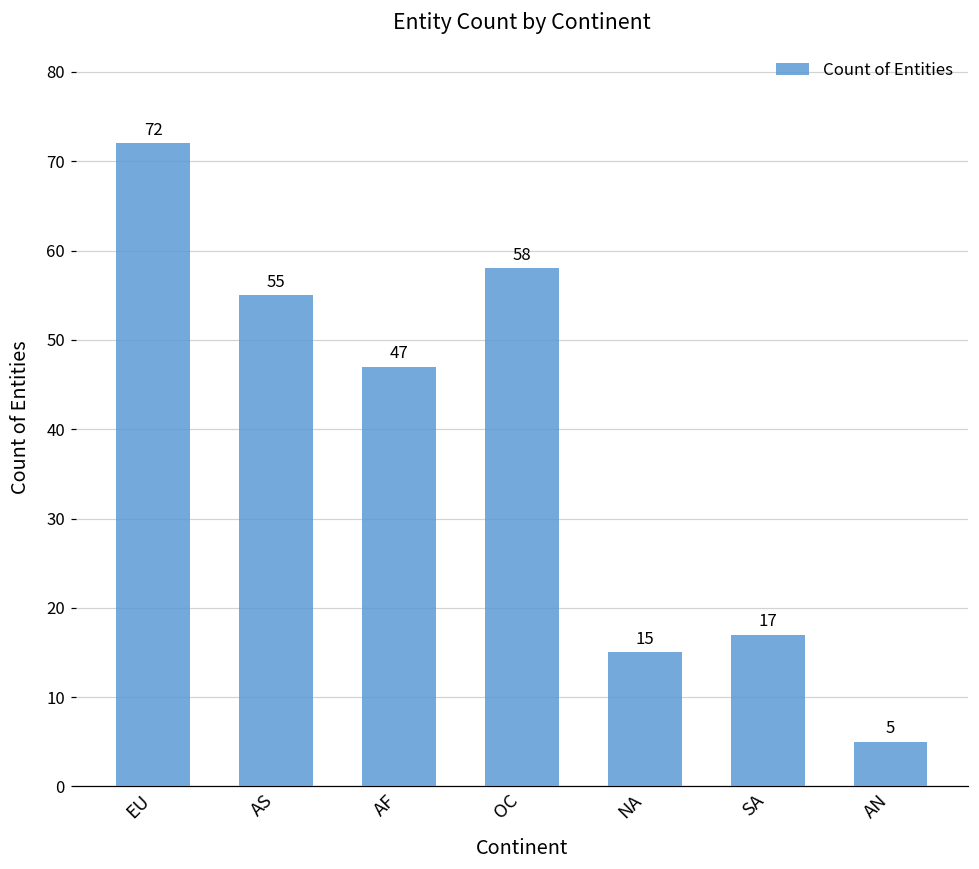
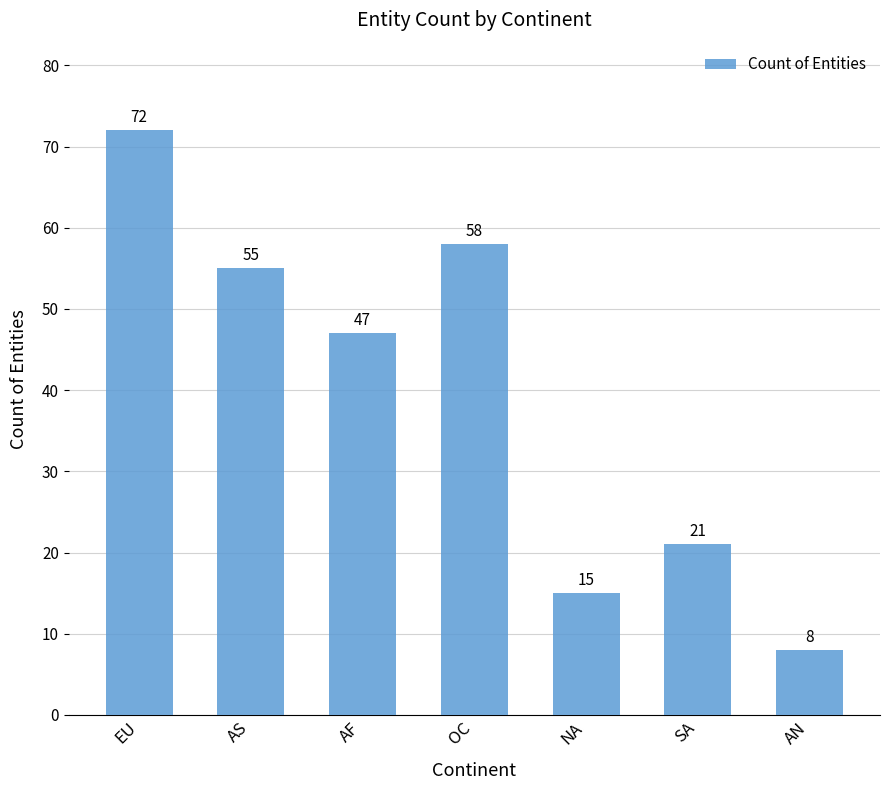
SA: 17 -> 21
AN: 5 -> 8
